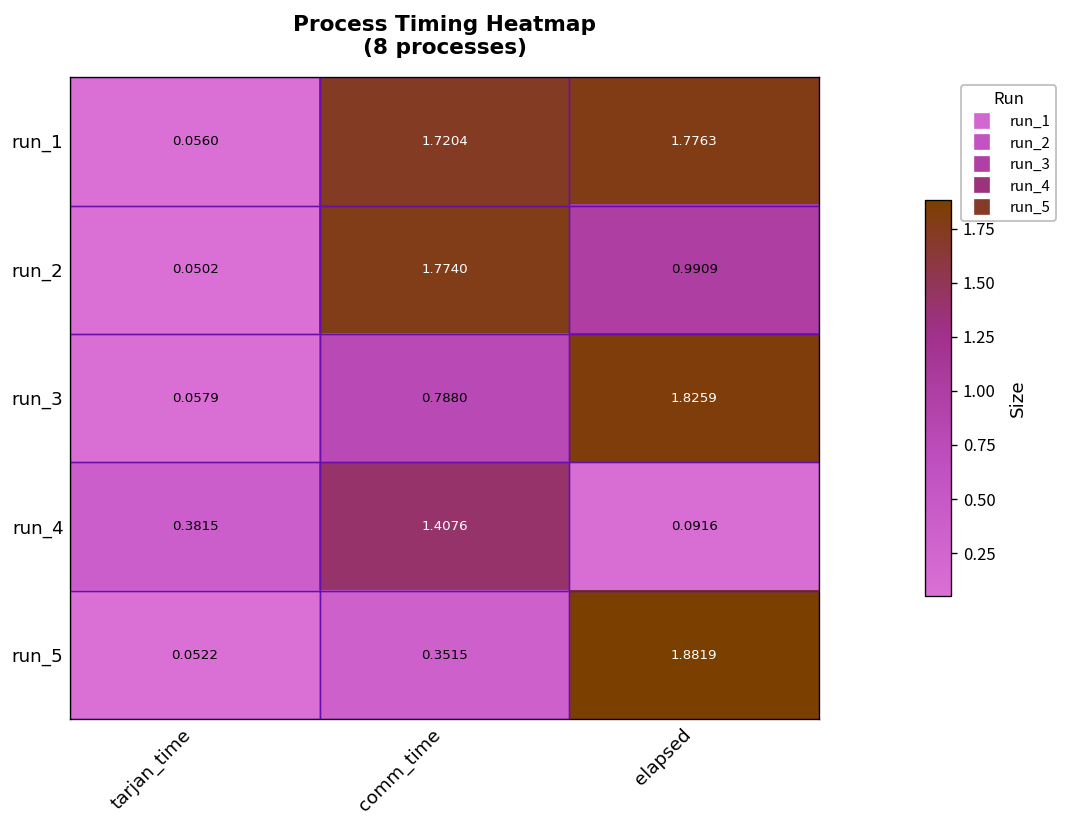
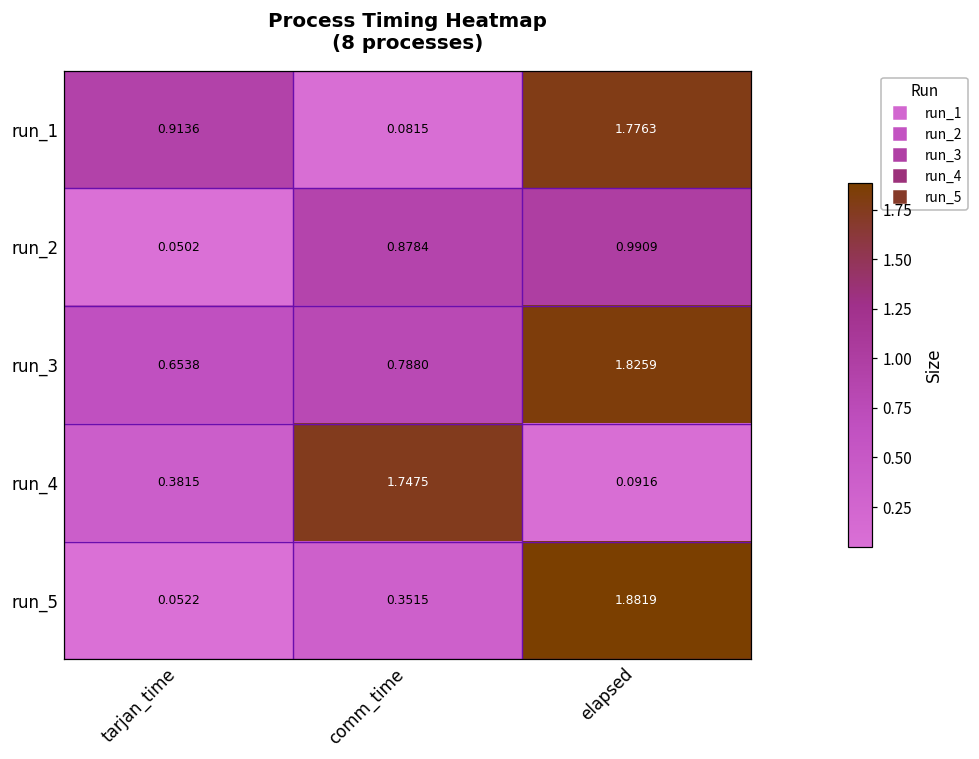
run_1, tarjan_time: 0.0560 -> 0.9136
run_1, comm_time: 1.7204 -> 0.0815
run_2, comm_time: 1.7740 -> 0.8784
run_3, tarjan_time: 0.0579 -> 0.6538
run_4, comm_time: 1.4076 -> 1.7475
